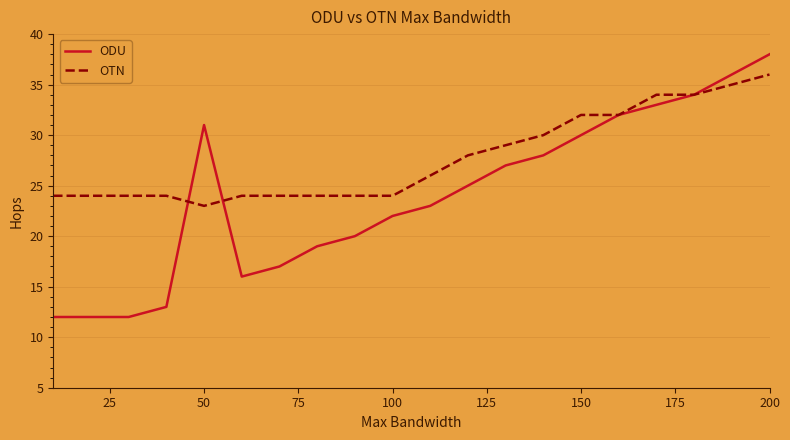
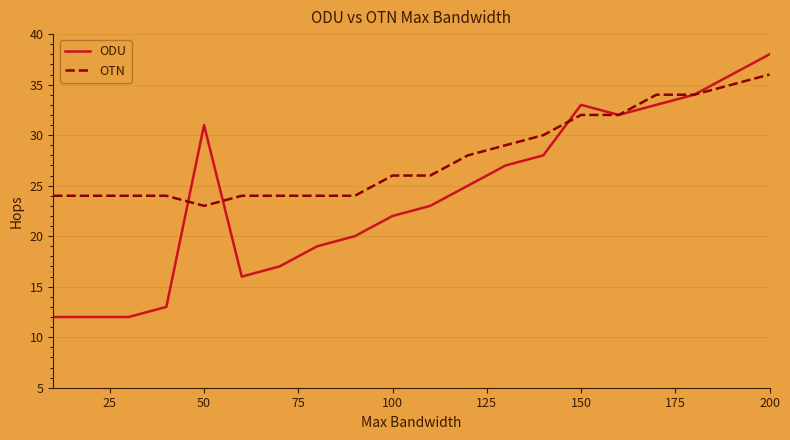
OTN, 100: 24 -> 26
ODU, 150: 30 -> 33
